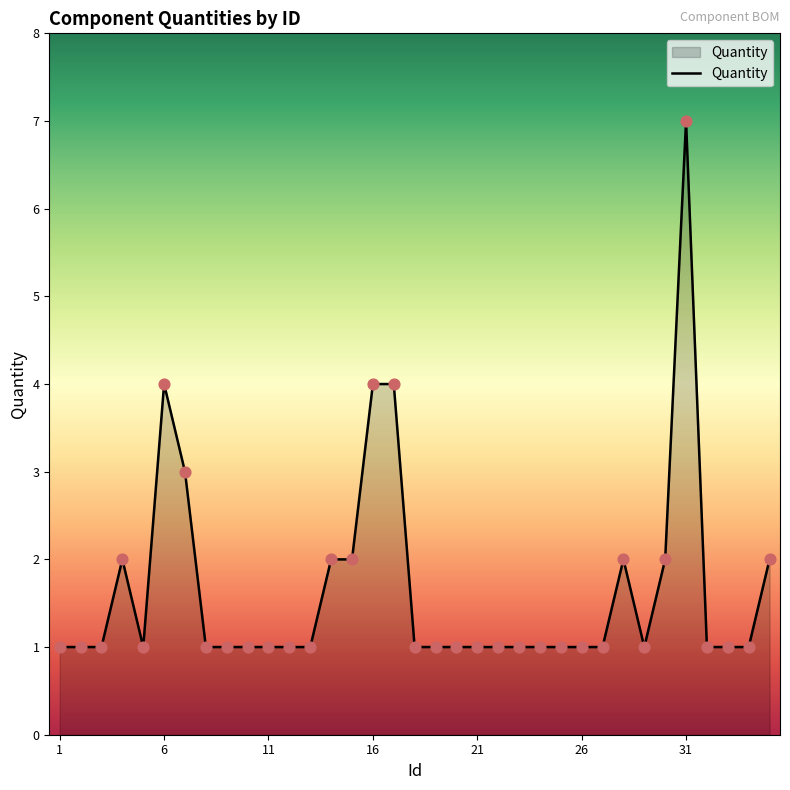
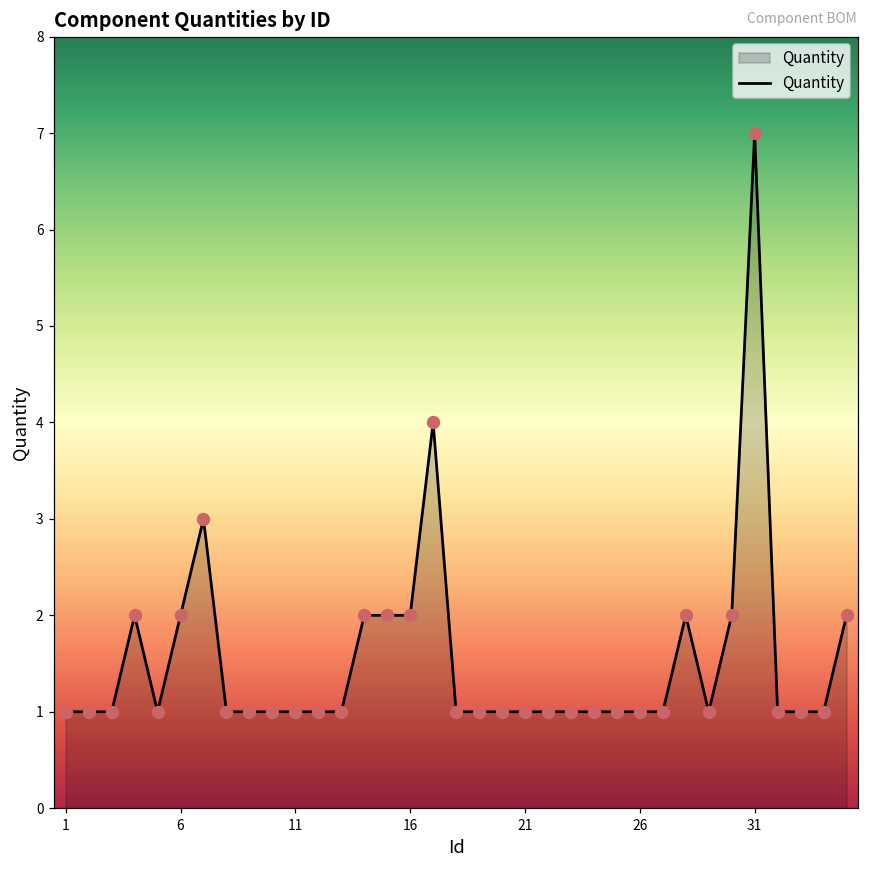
6: 4 -> 2
16: 4 -> 2
